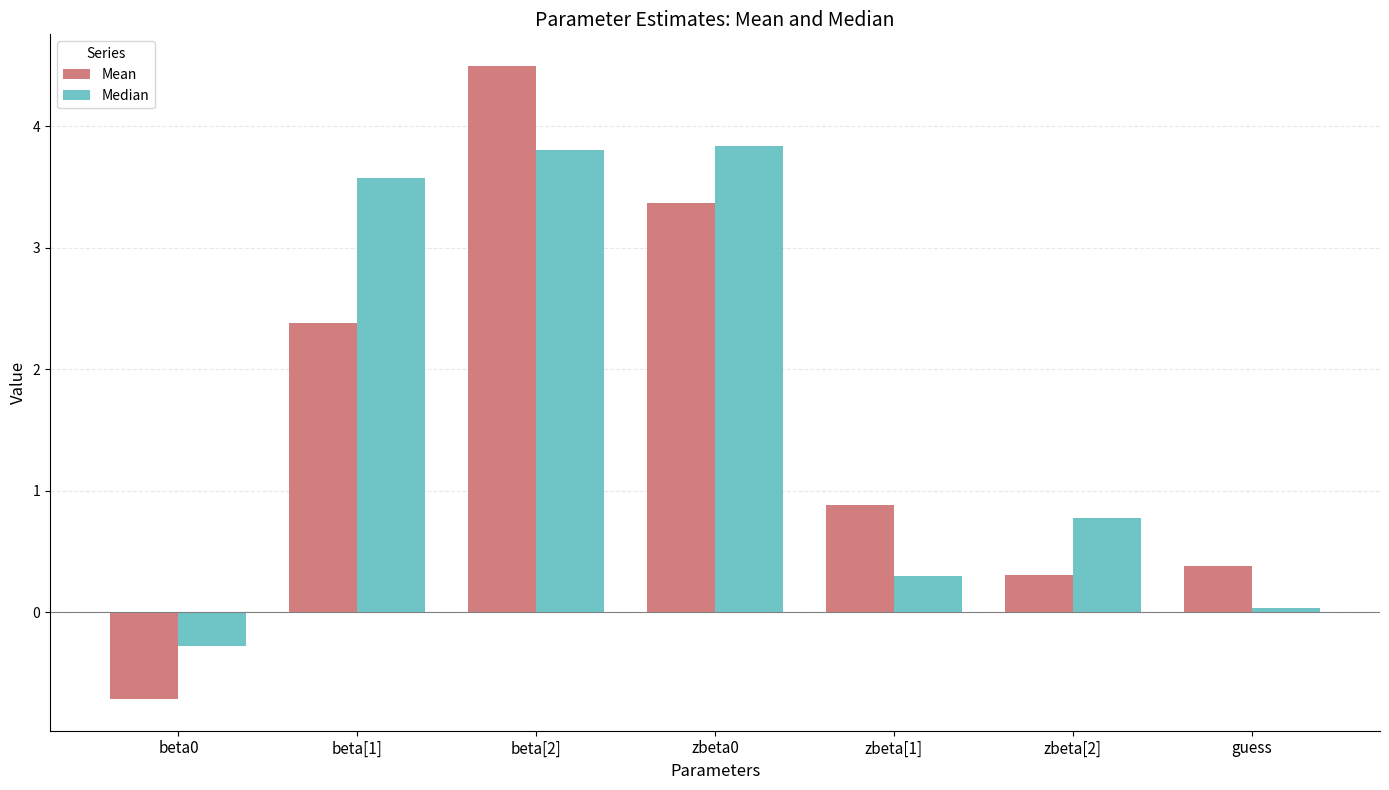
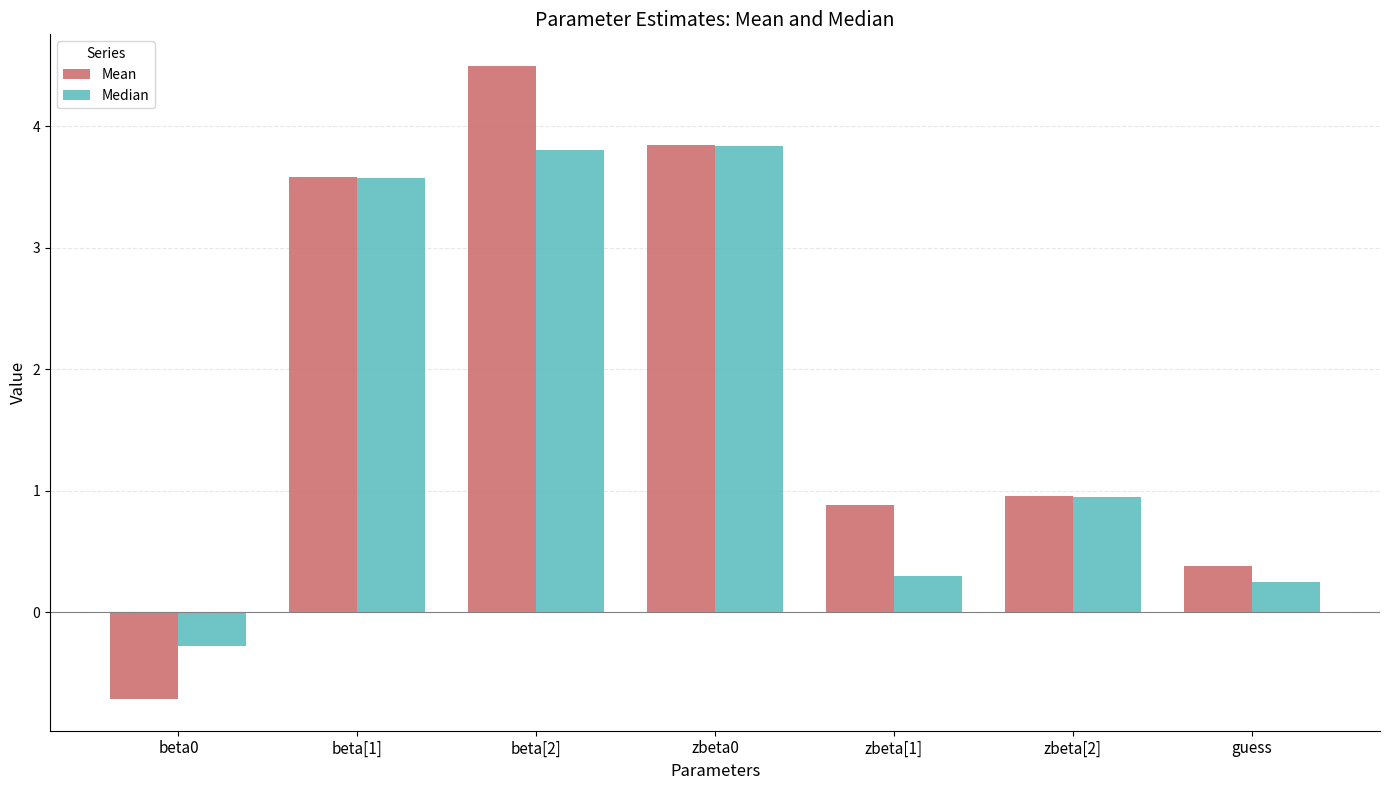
Mean, beta[1]: 2.38 -> 3.58
Mean, zbeta0: 3.37 -> 3.84
Mean, zbeta[2]: 0.30 -> 0.95
Median, zbeta[2]: 0.78 -> 0.95
Median, guess: 0.03 -> 0.25
